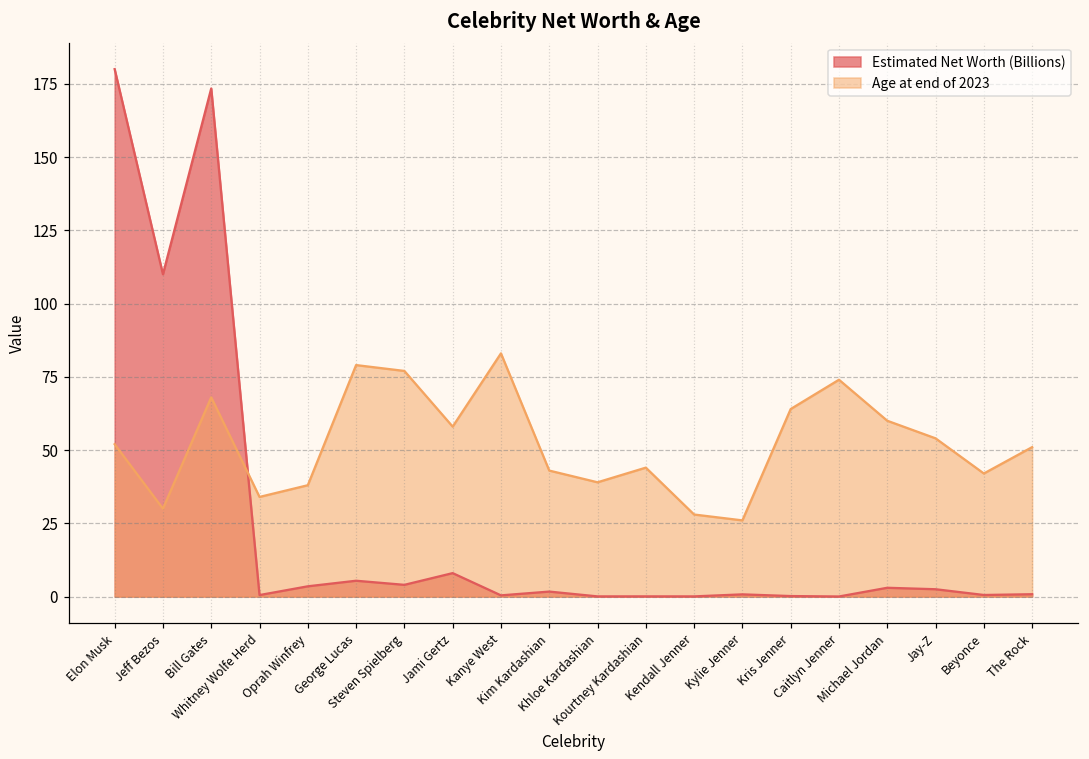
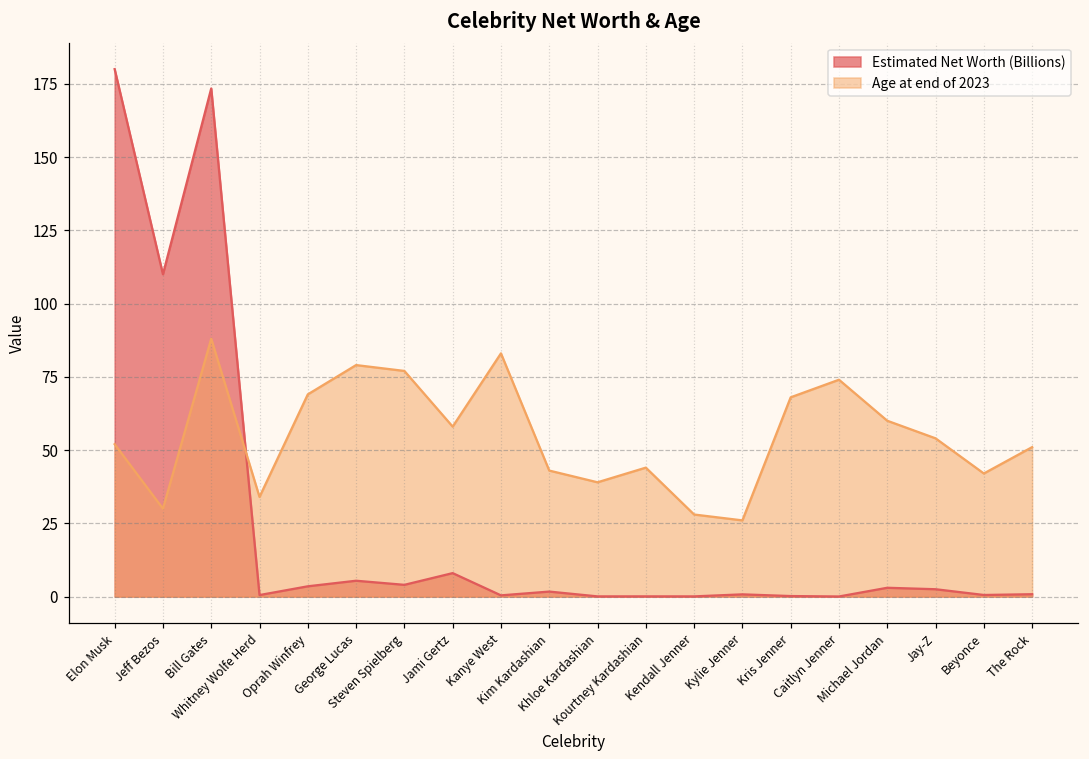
Age at end of 2023, Bill Gates: 68 -> 88
Age at end of 2023, Oprah Winfrey: 38 -> 69
Age at end of 2023, Kris Jenner: 64 -> 68
